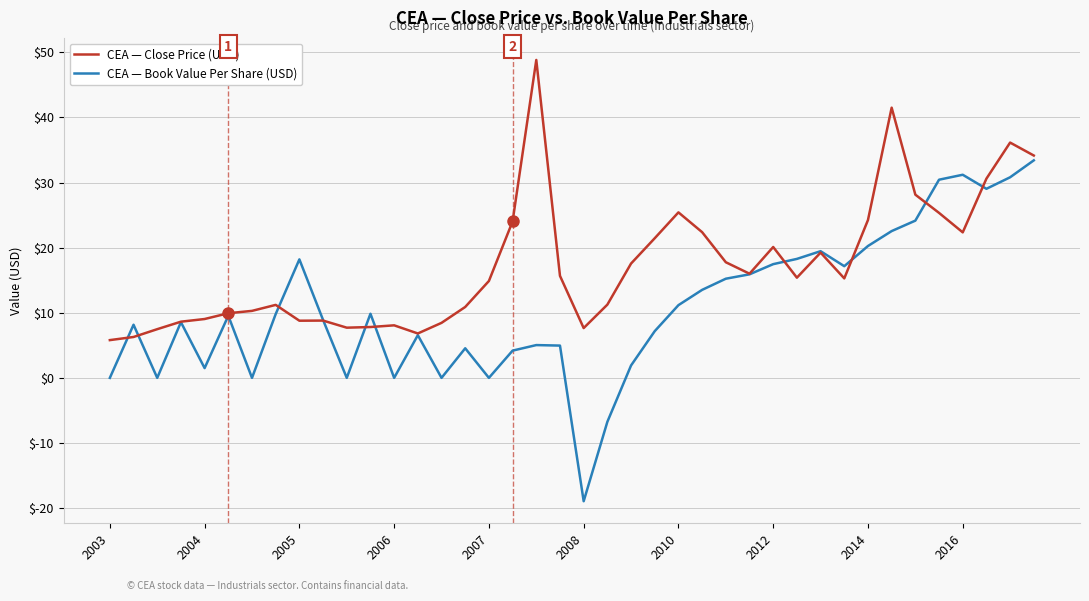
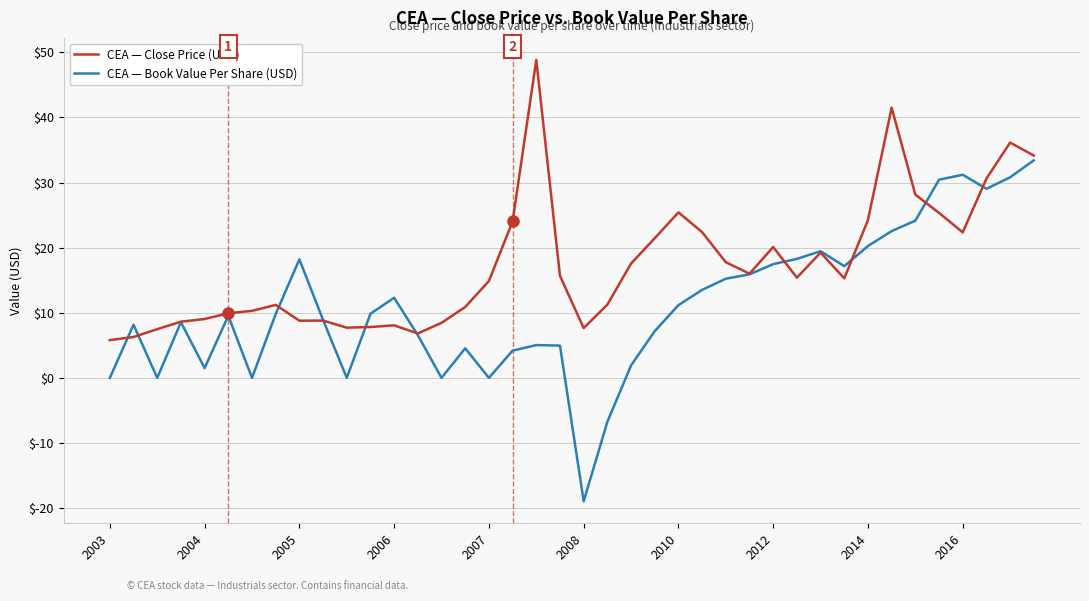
CEA — Book Value Per Share (USD), 2006: $0 -> $12
